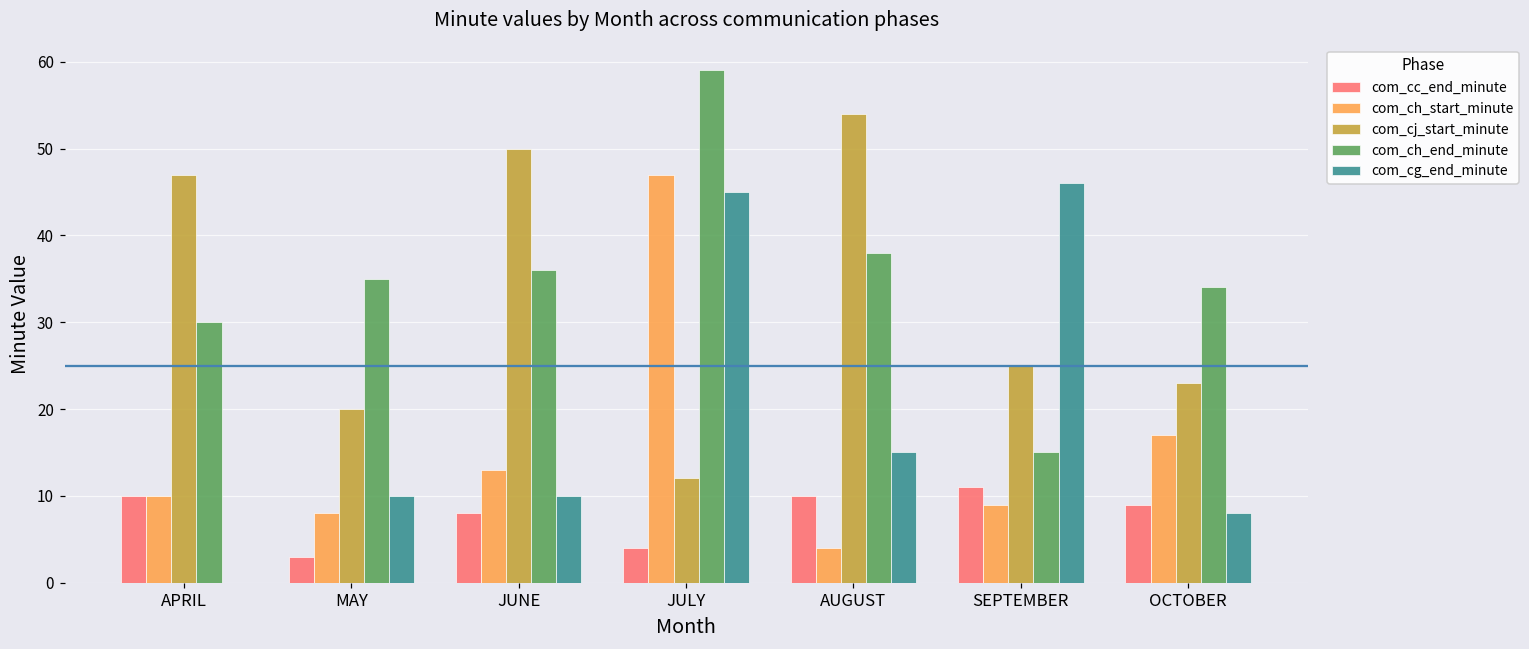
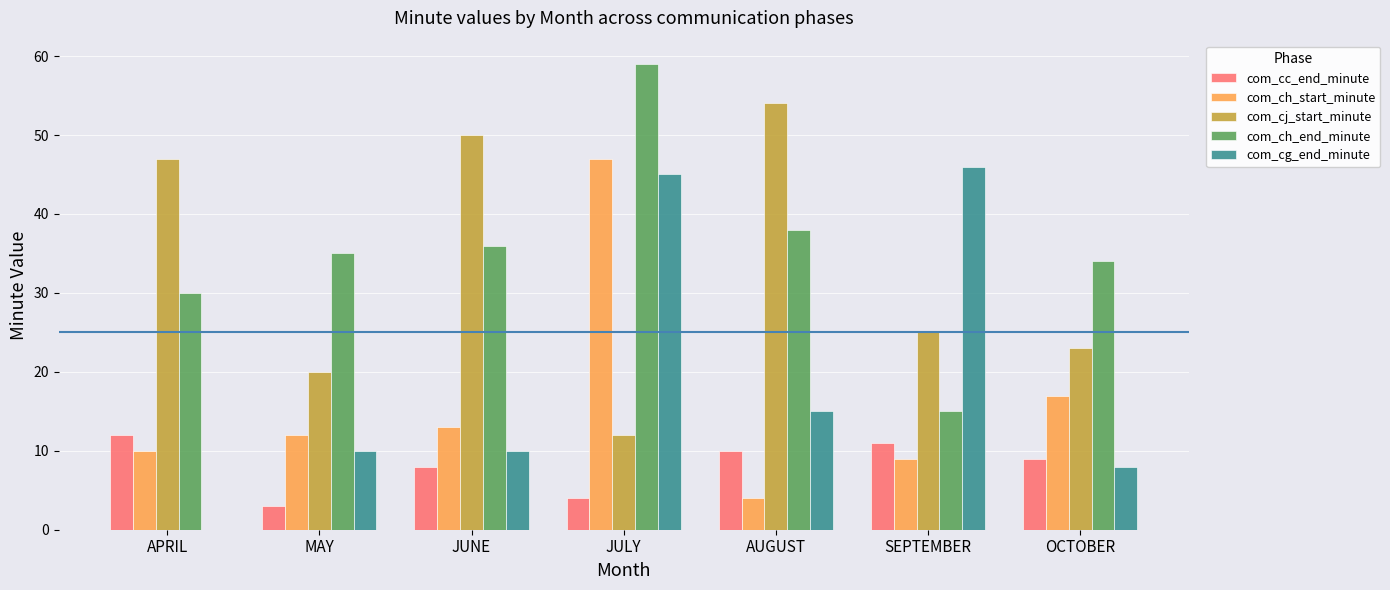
com_cc_end_minute, APRIL: 10 -> 12
com_ch_start_minute, MAY: 8 -> 12
